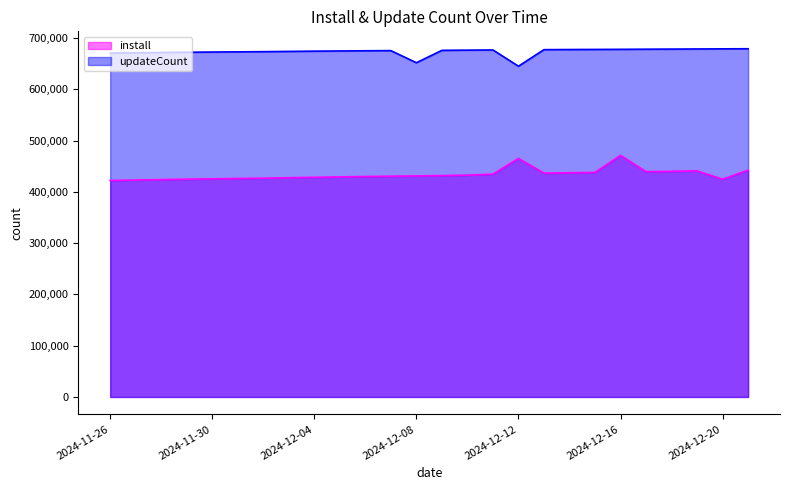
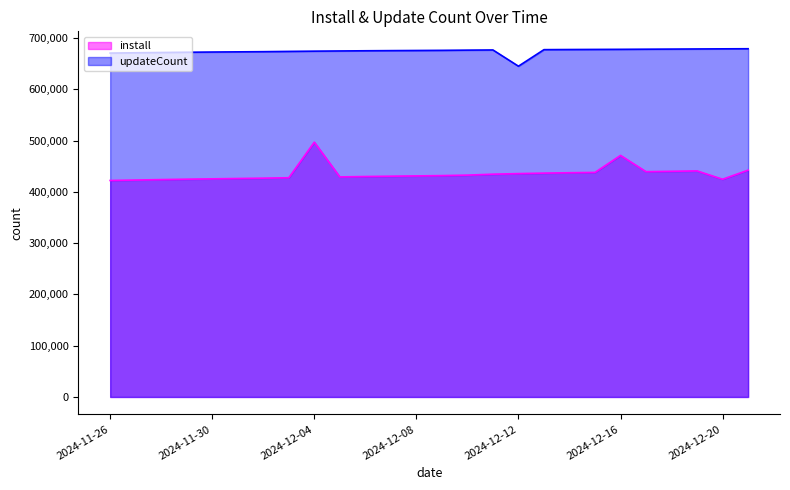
install, 2024-12-04: 430,000 -> 500,000
updateCount, 2024-12-08: 650,000 -> 680,000
install, 2024-12-12: 470,000 -> 440,000
